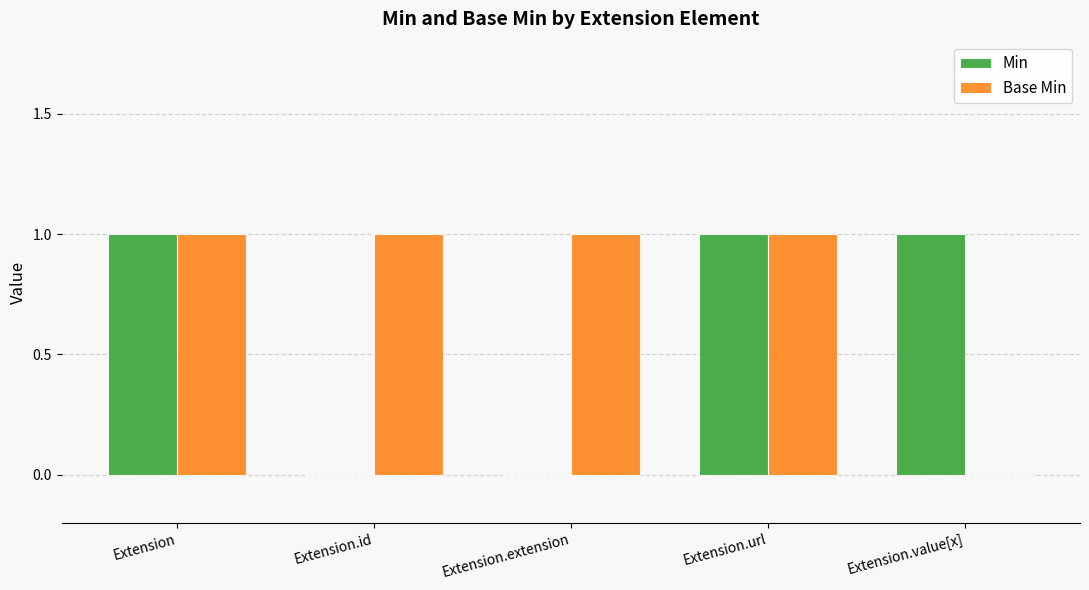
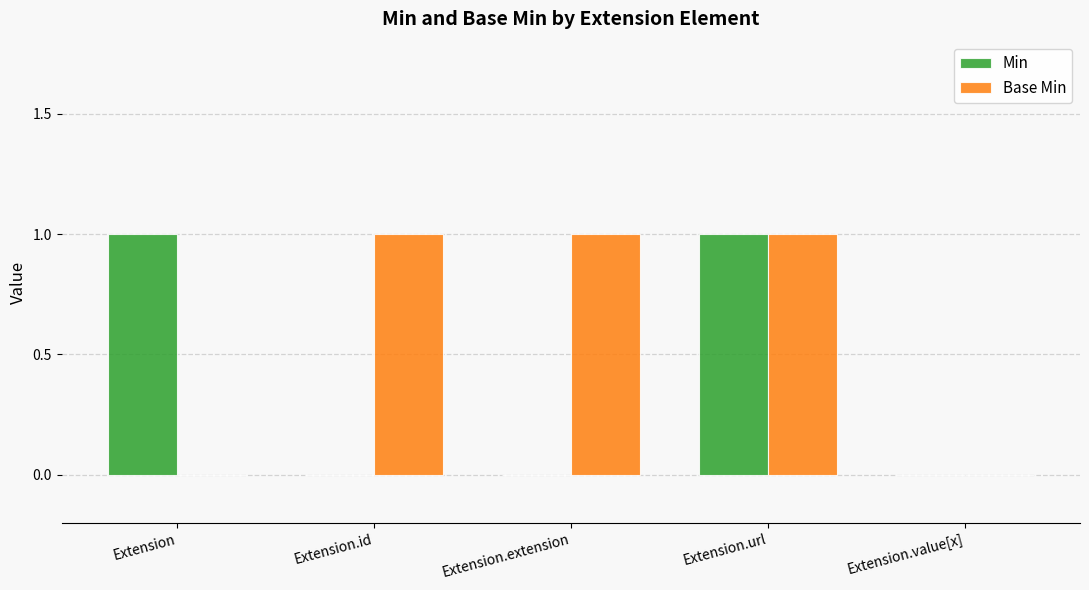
Base Min, Extension: 1 -> 0
Min, Extension.value[x]: 1 -> 0
